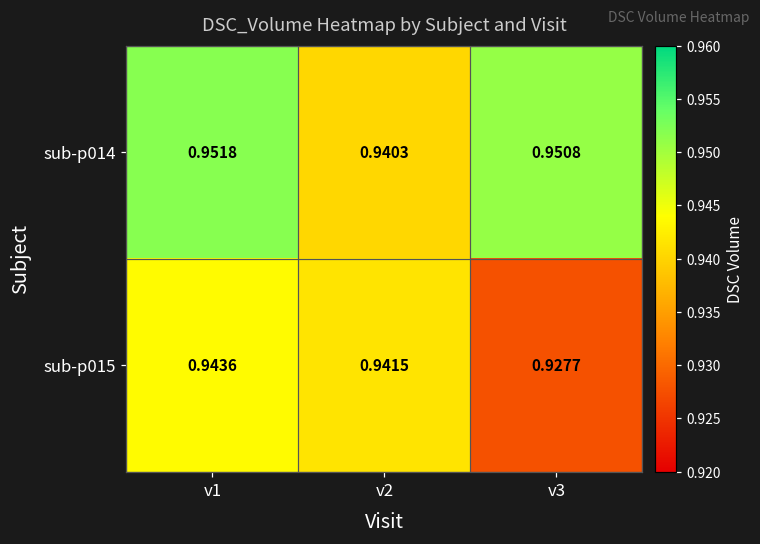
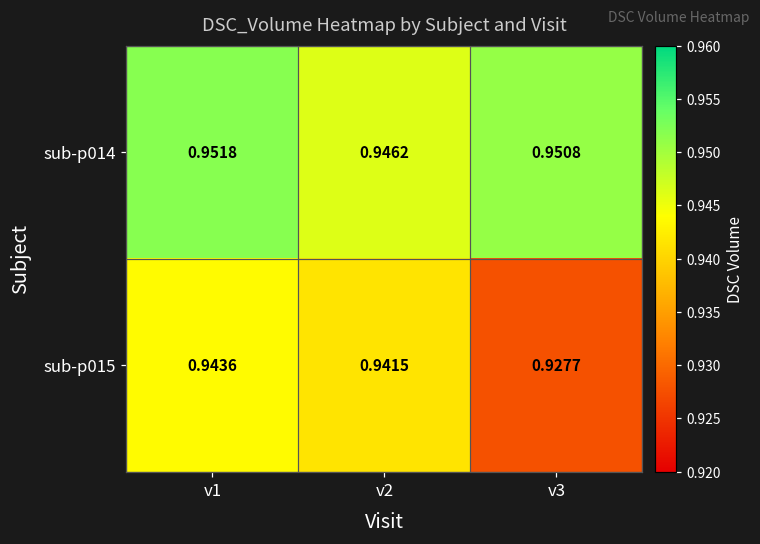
sub-p014, v2: 0.9403 -> 0.9462
